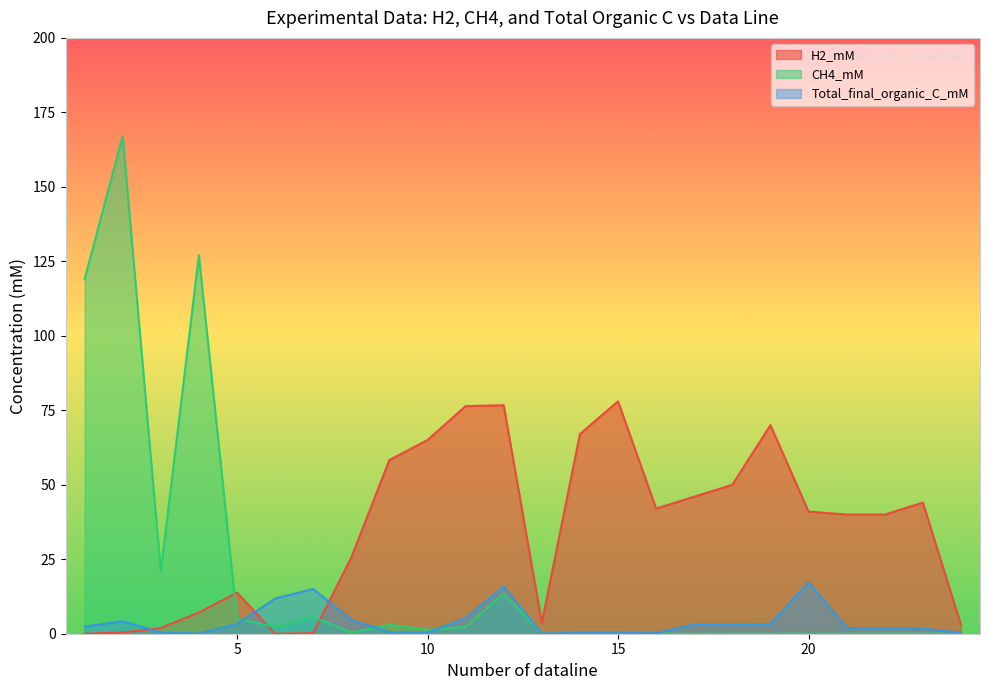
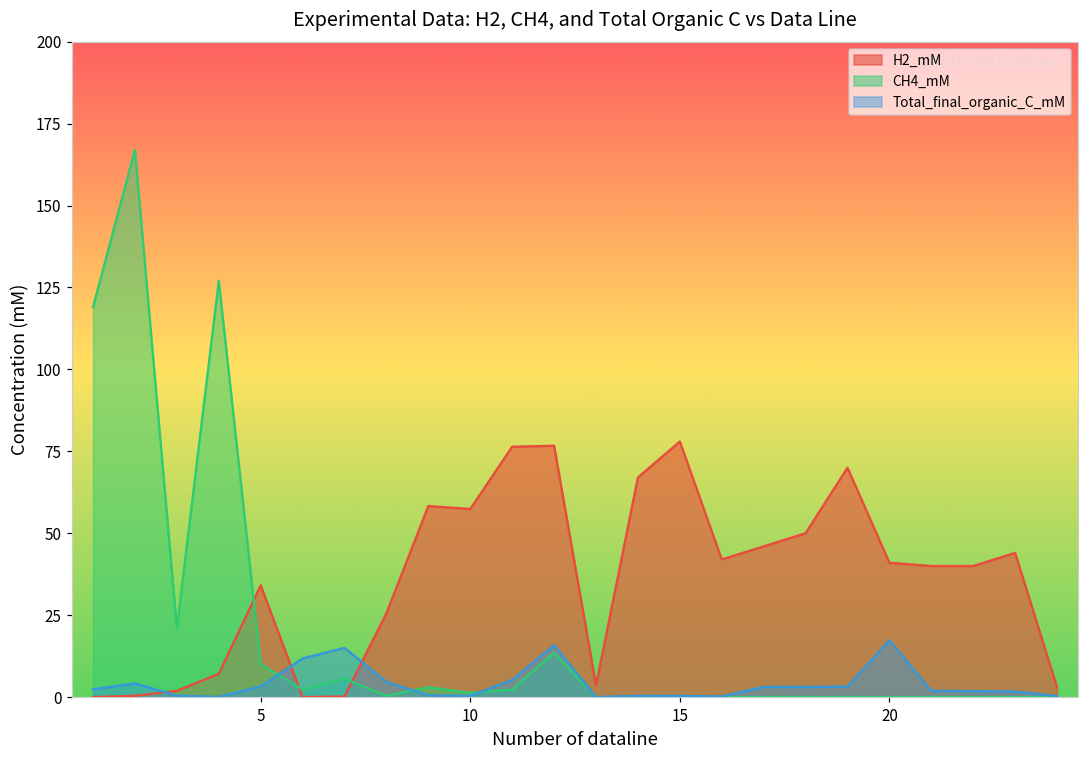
H2_mM, 5: 14 -> 34
CH4_mM, 5: 5 -> 10
H2_mM, 10: 65 -> 57
